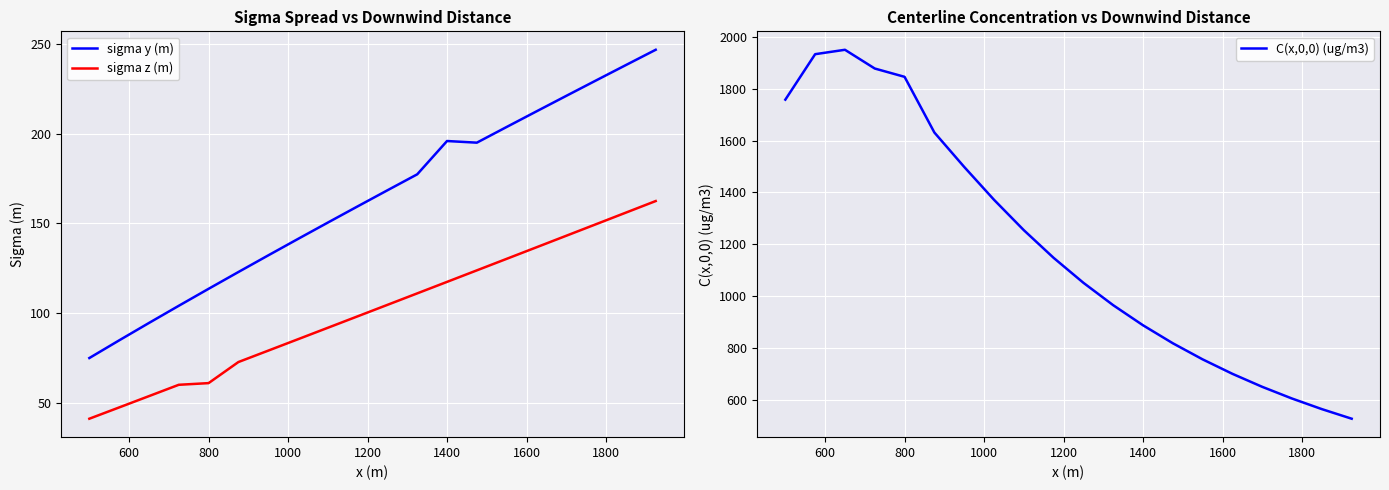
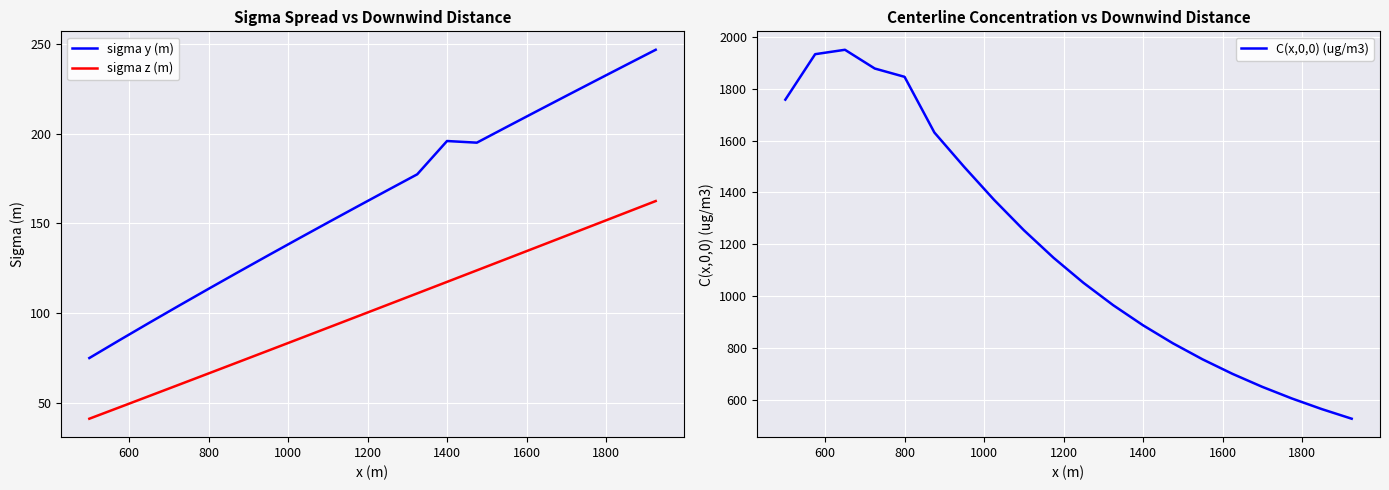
Sigma Spread vs Downwind Distance, sigma z (m), 800: 61 -> 66
